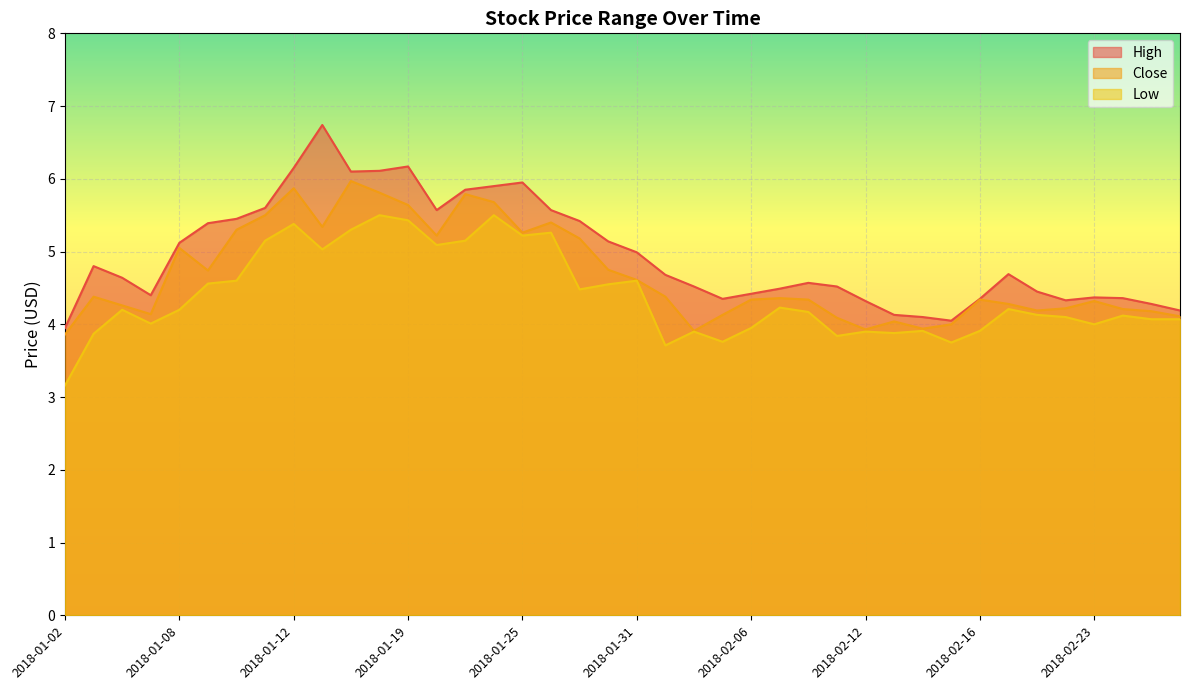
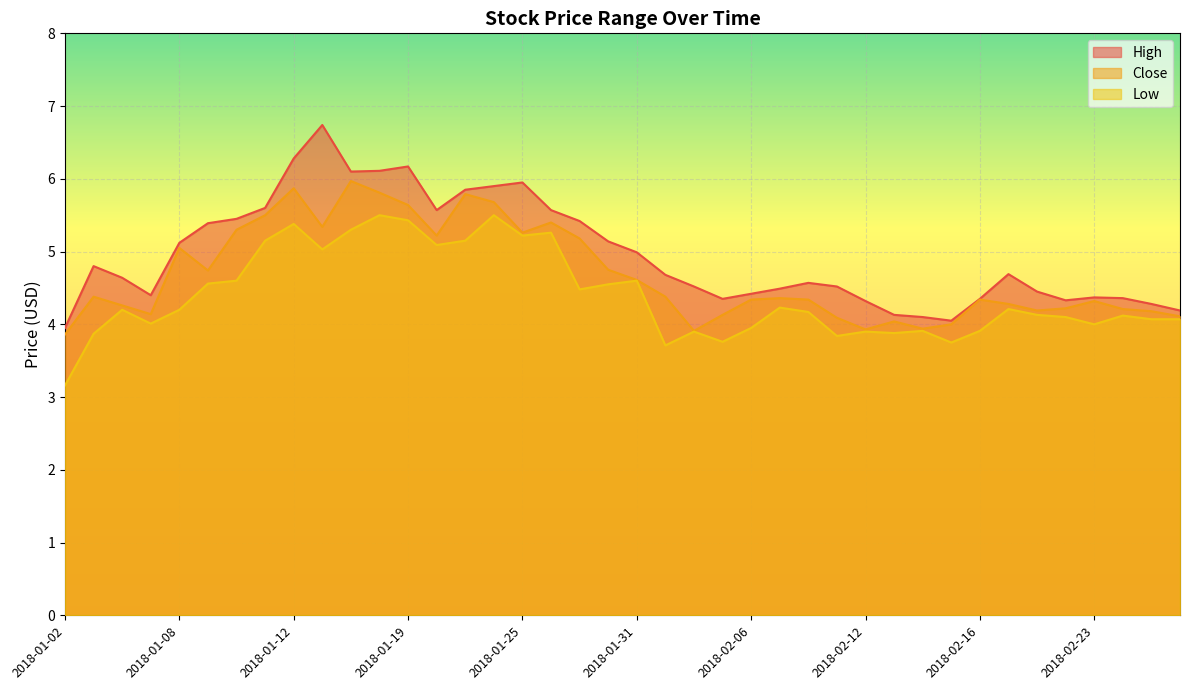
High, 2018-01-12: 6.2 -> 6.3
